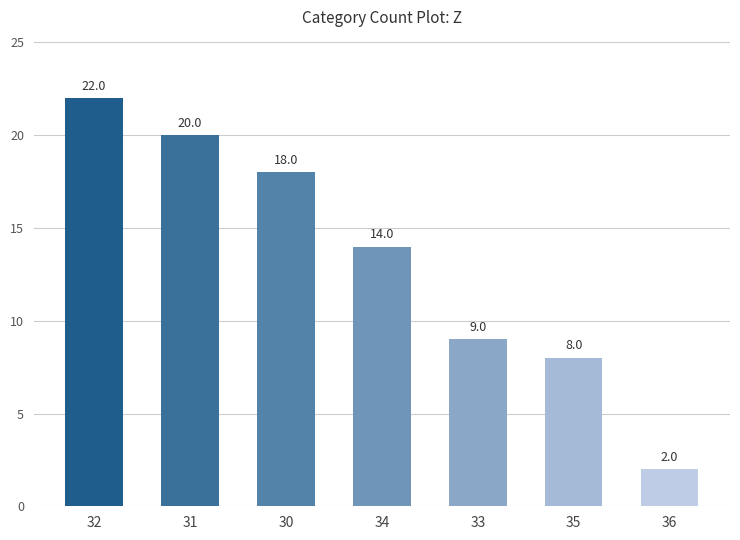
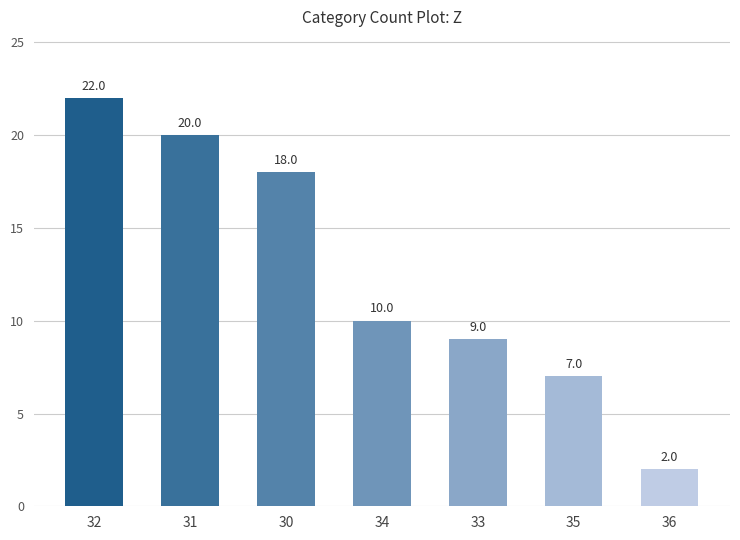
34: 14.0 -> 10.0
35: 8.0 -> 7.0
